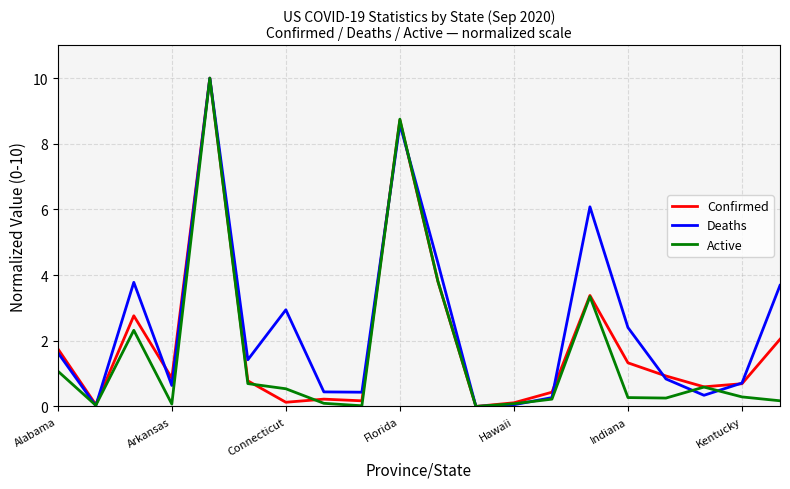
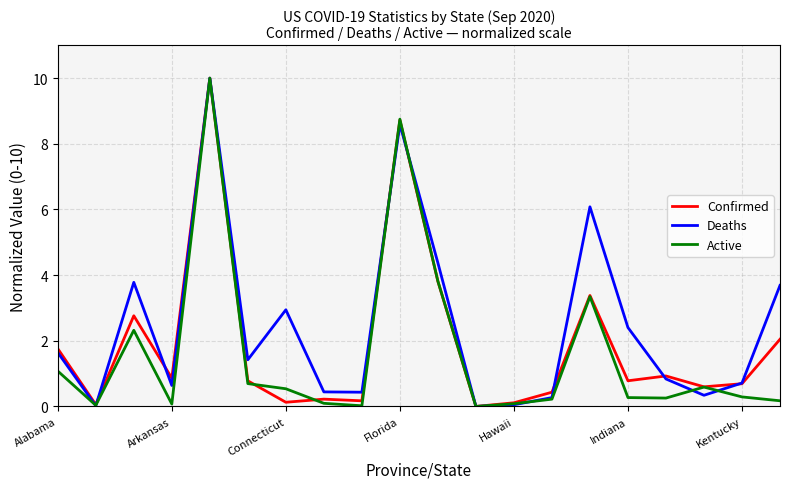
Confirmed, Indiana: 1.3 -> 0.8
